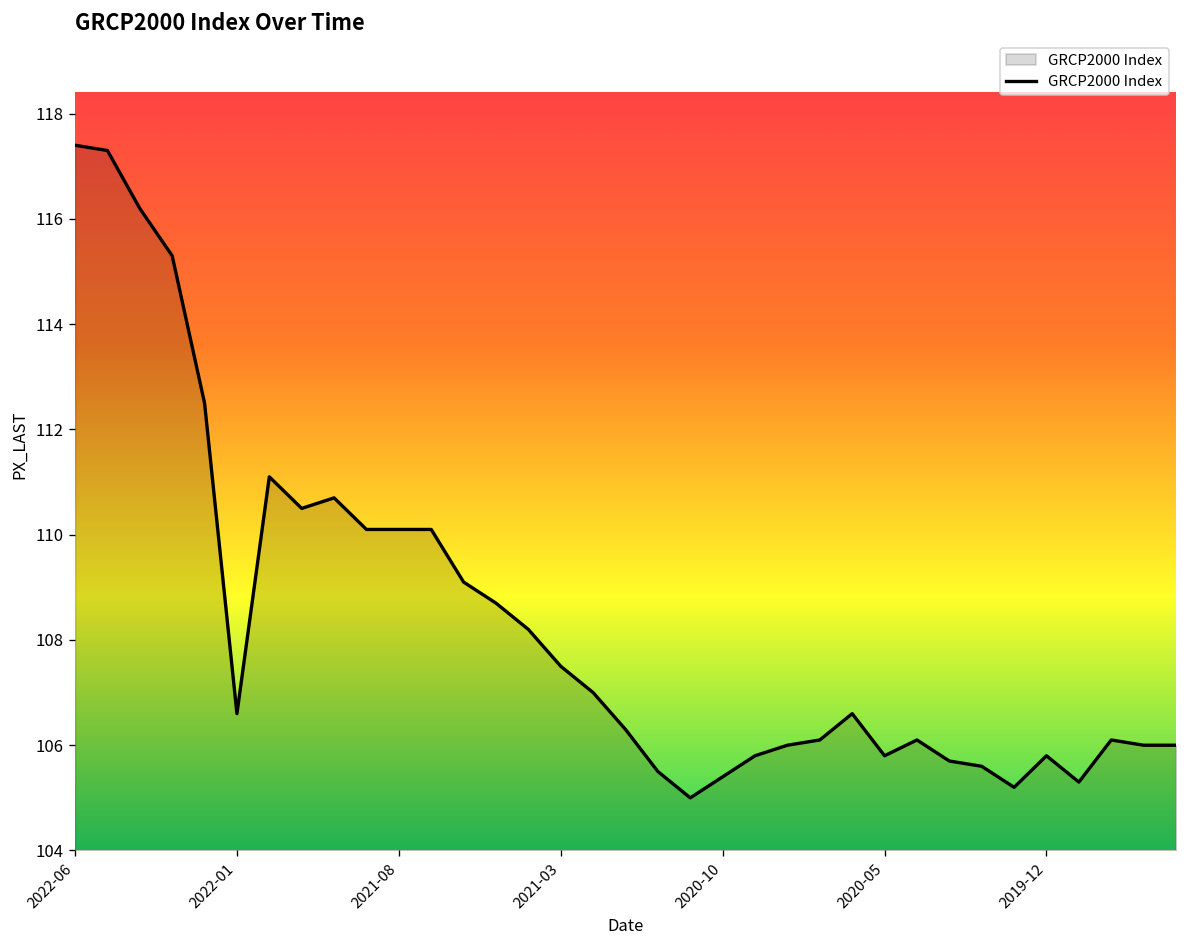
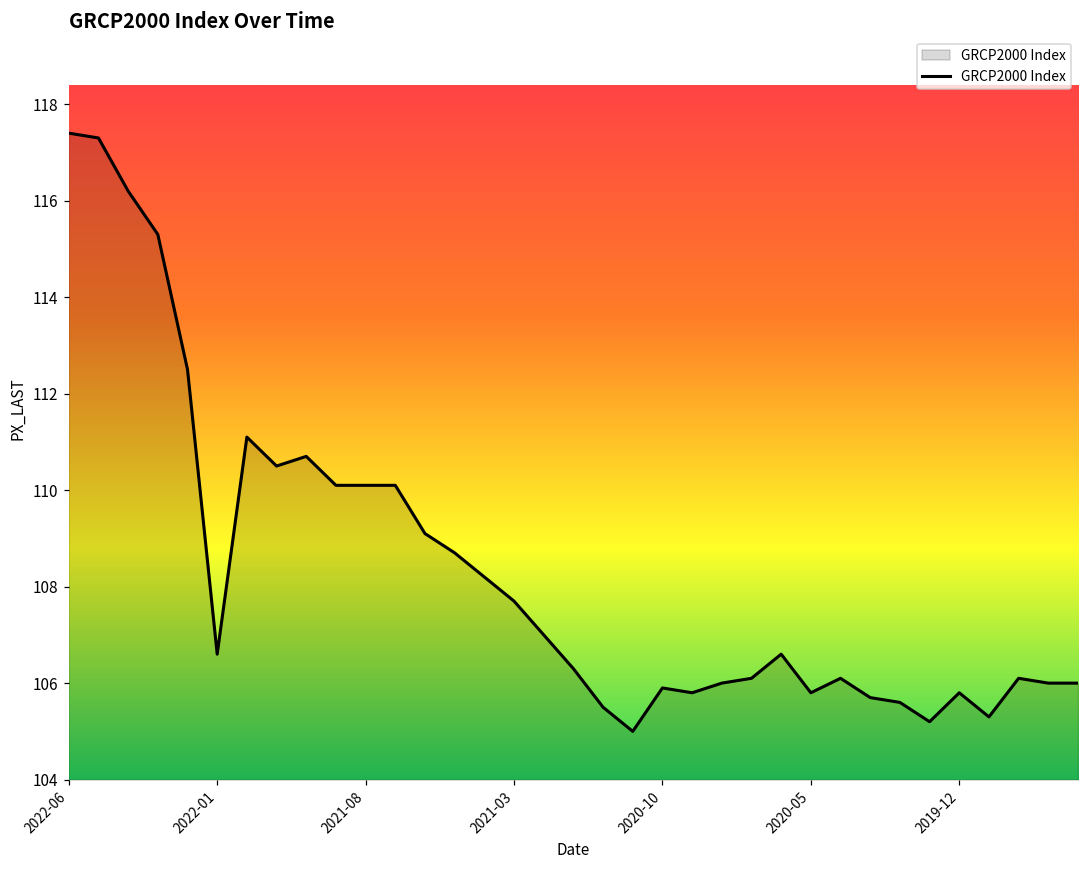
2021-03: 107.5 -> 107.7
2020-10: 105.4 -> 105.9
